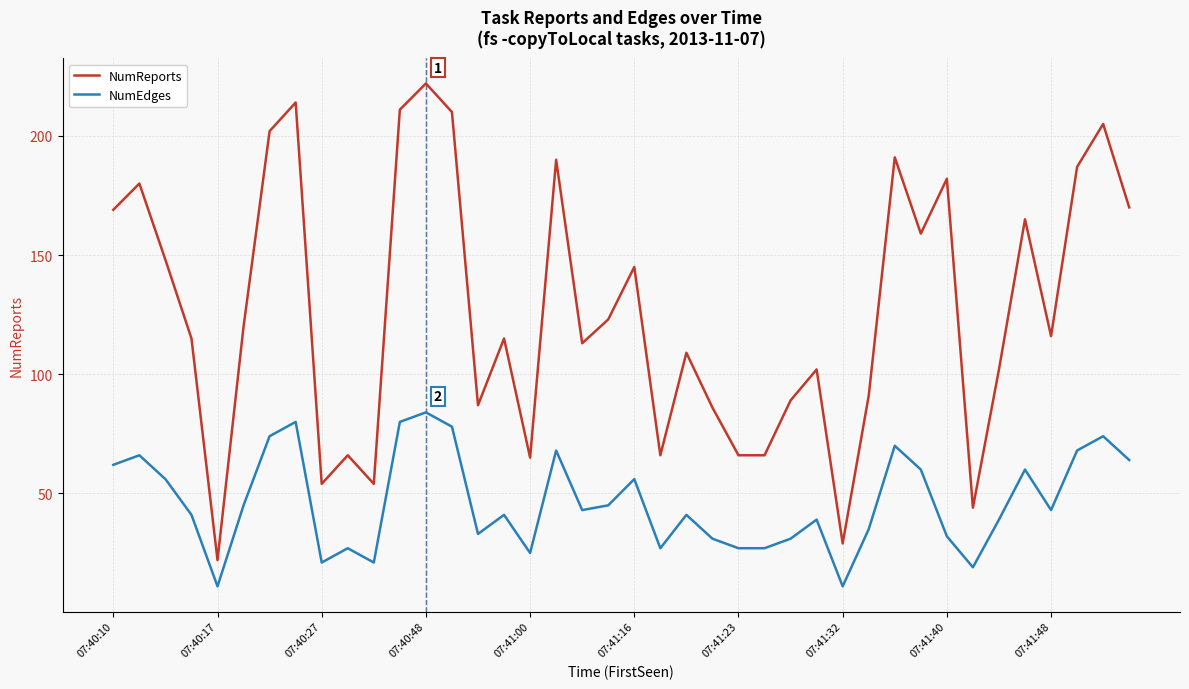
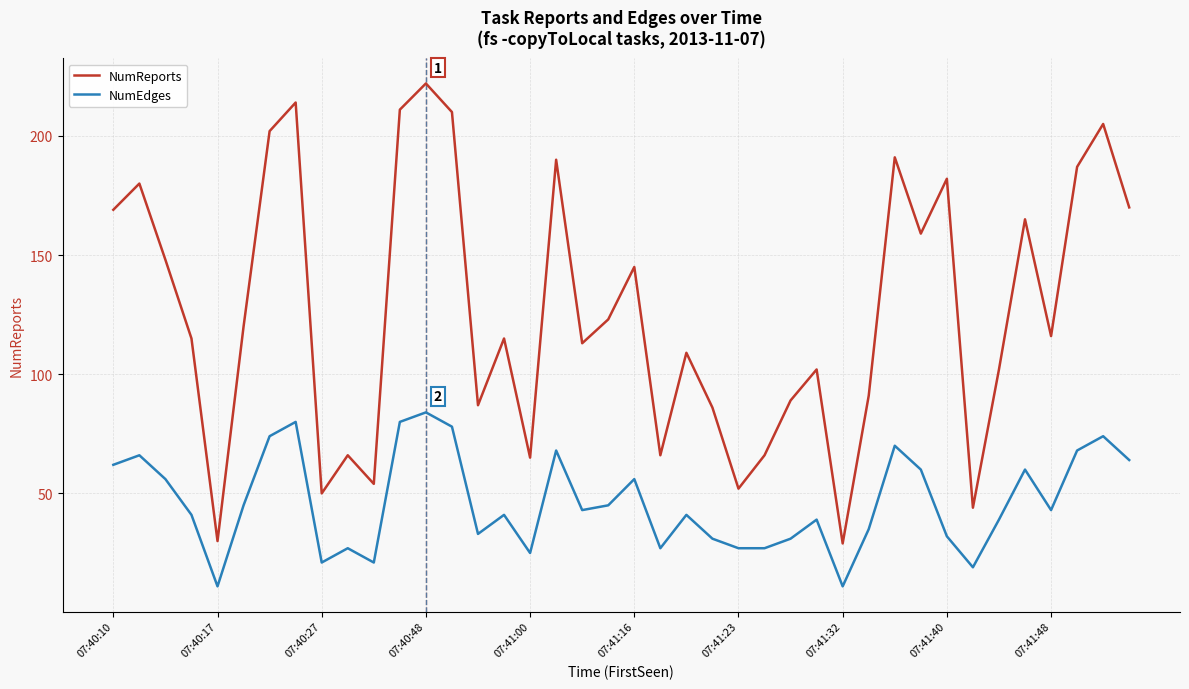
NumReports, 07:40:17: 22 -> 30
NumReports, 07:40:27: 54 -> 50
NumReports, 07:41:23: 66 -> 52
